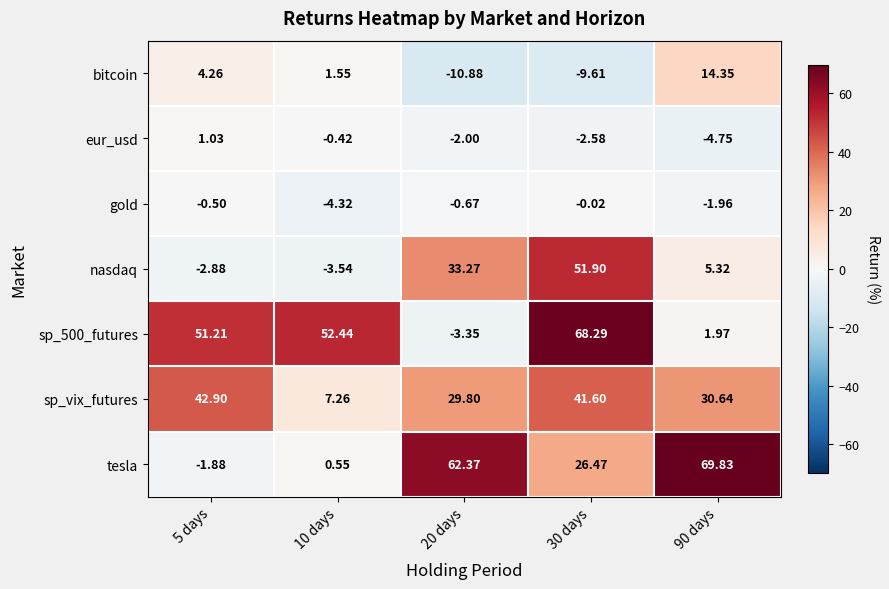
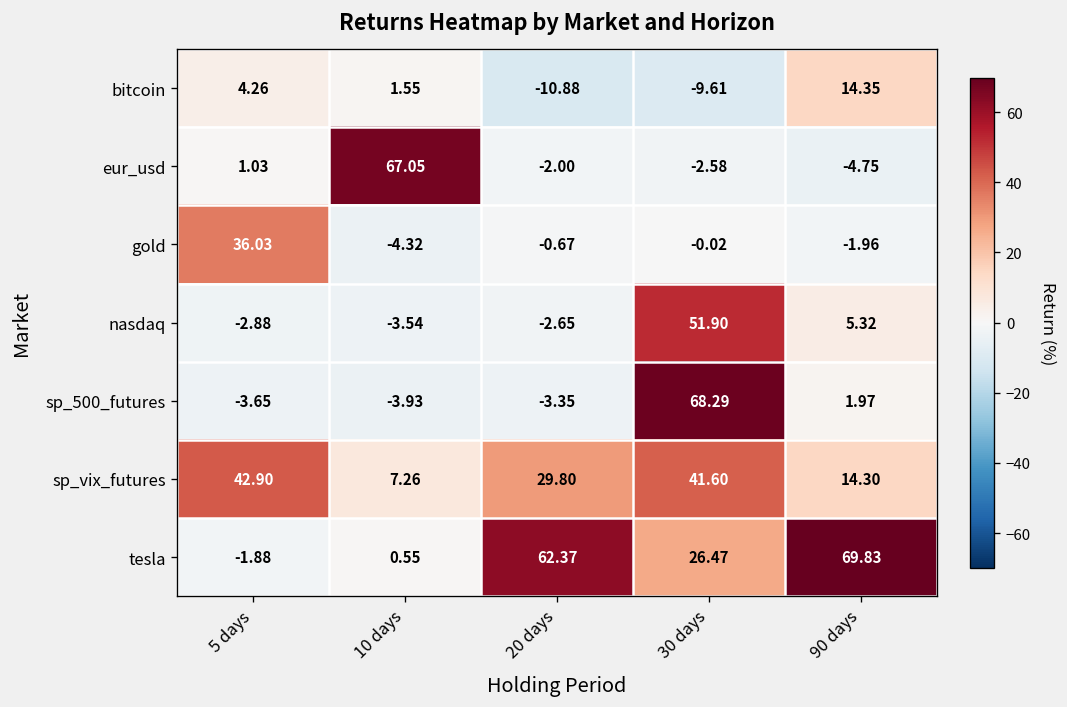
eur_usd, 10 days: -0.42 -> 67.05
gold, 5 days: -0.50 -> 36.03
nasdaq, 20 days: 33.27 -> -2.65
sp_500_futures, 5 days: 51.21 -> -3.65
sp_500_futures, 10 days: 52.44 -> -3.93
sp_vix_futures, 90 days: 30.64 -> 14.30
